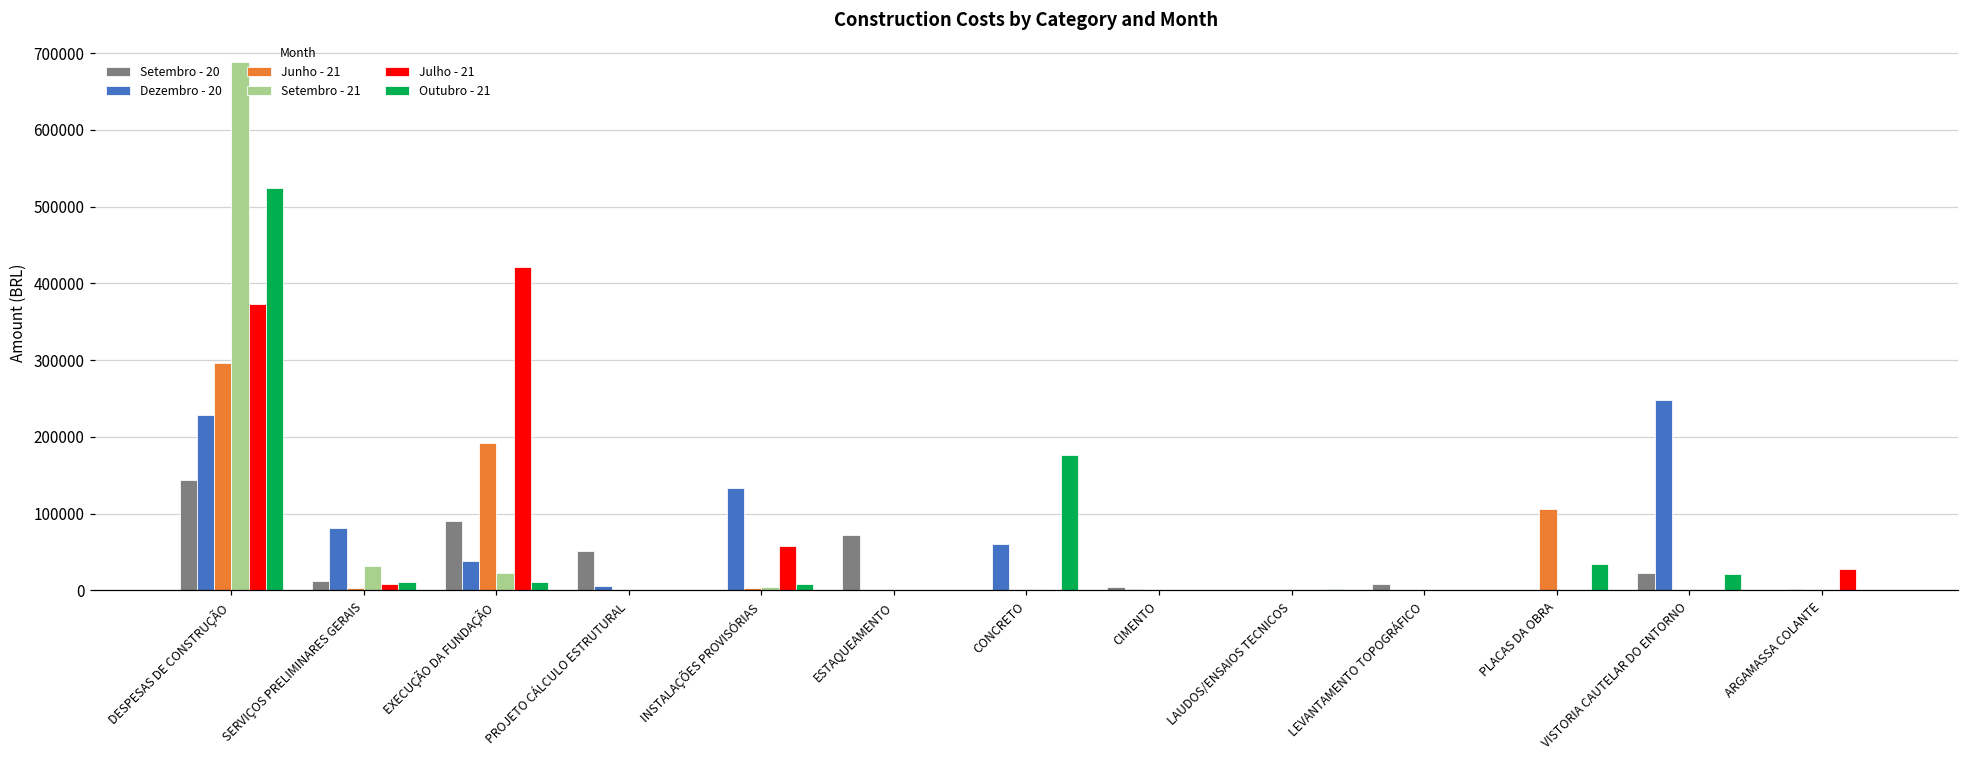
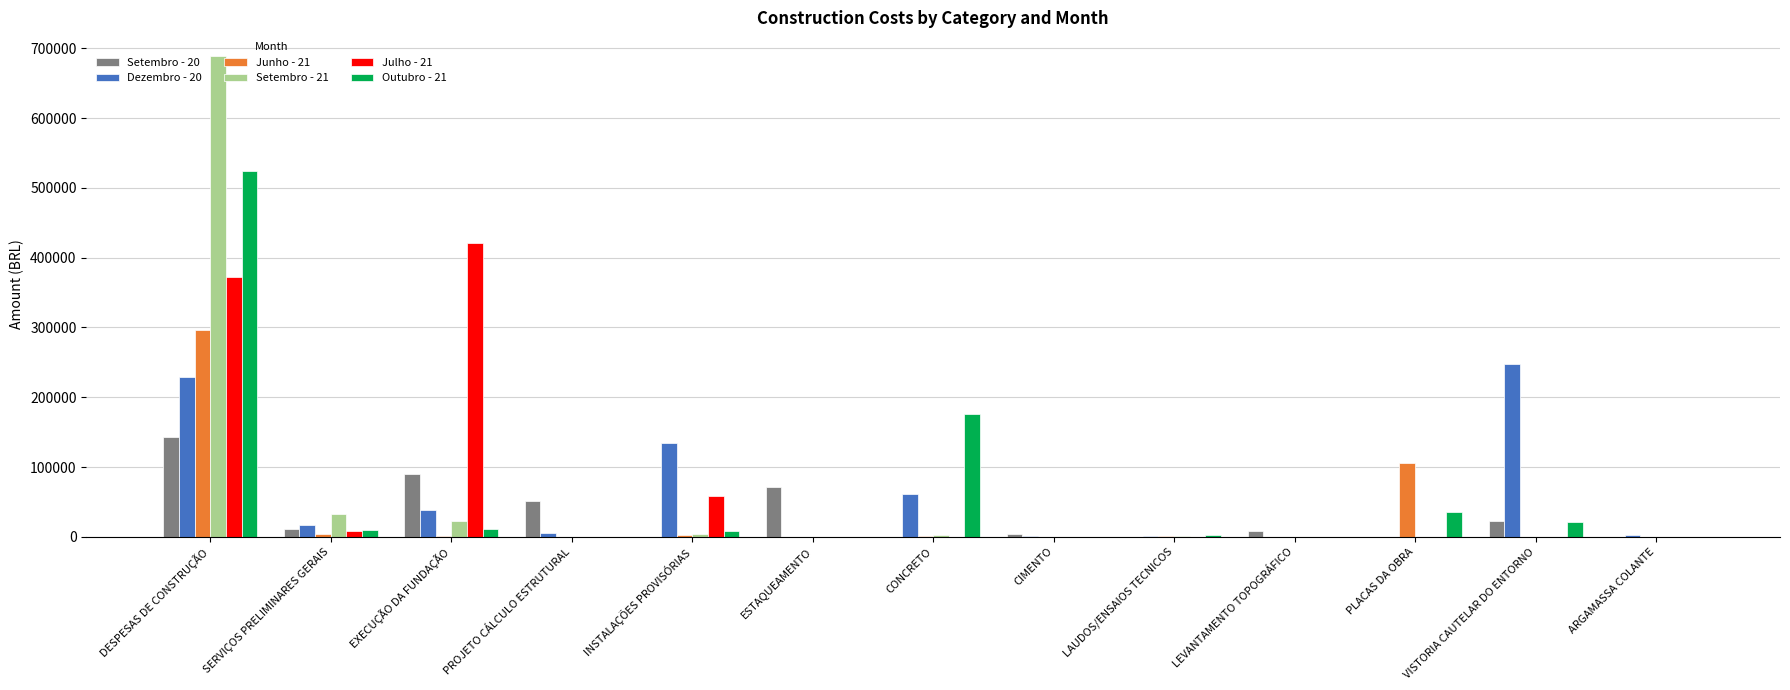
Dezembro - 20, SERVIÇOS PRELIMINARES GERAIS: 80000 -> 20000
Junho - 21, EXECUÇÃO DA FUNDAÇÃO: 190000 -> 0
Julho - 21, ARGAMASSA COLANTE: 30000 -> 0
